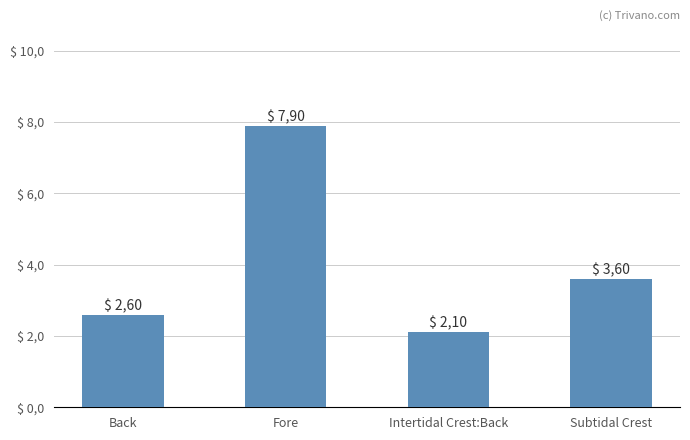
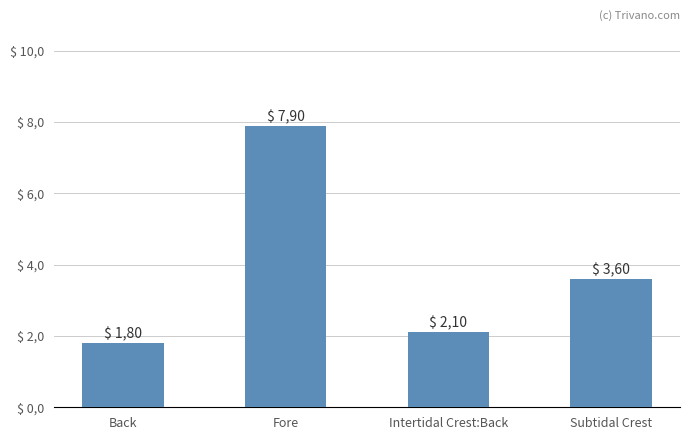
Back: 2,60 -> 1,80
